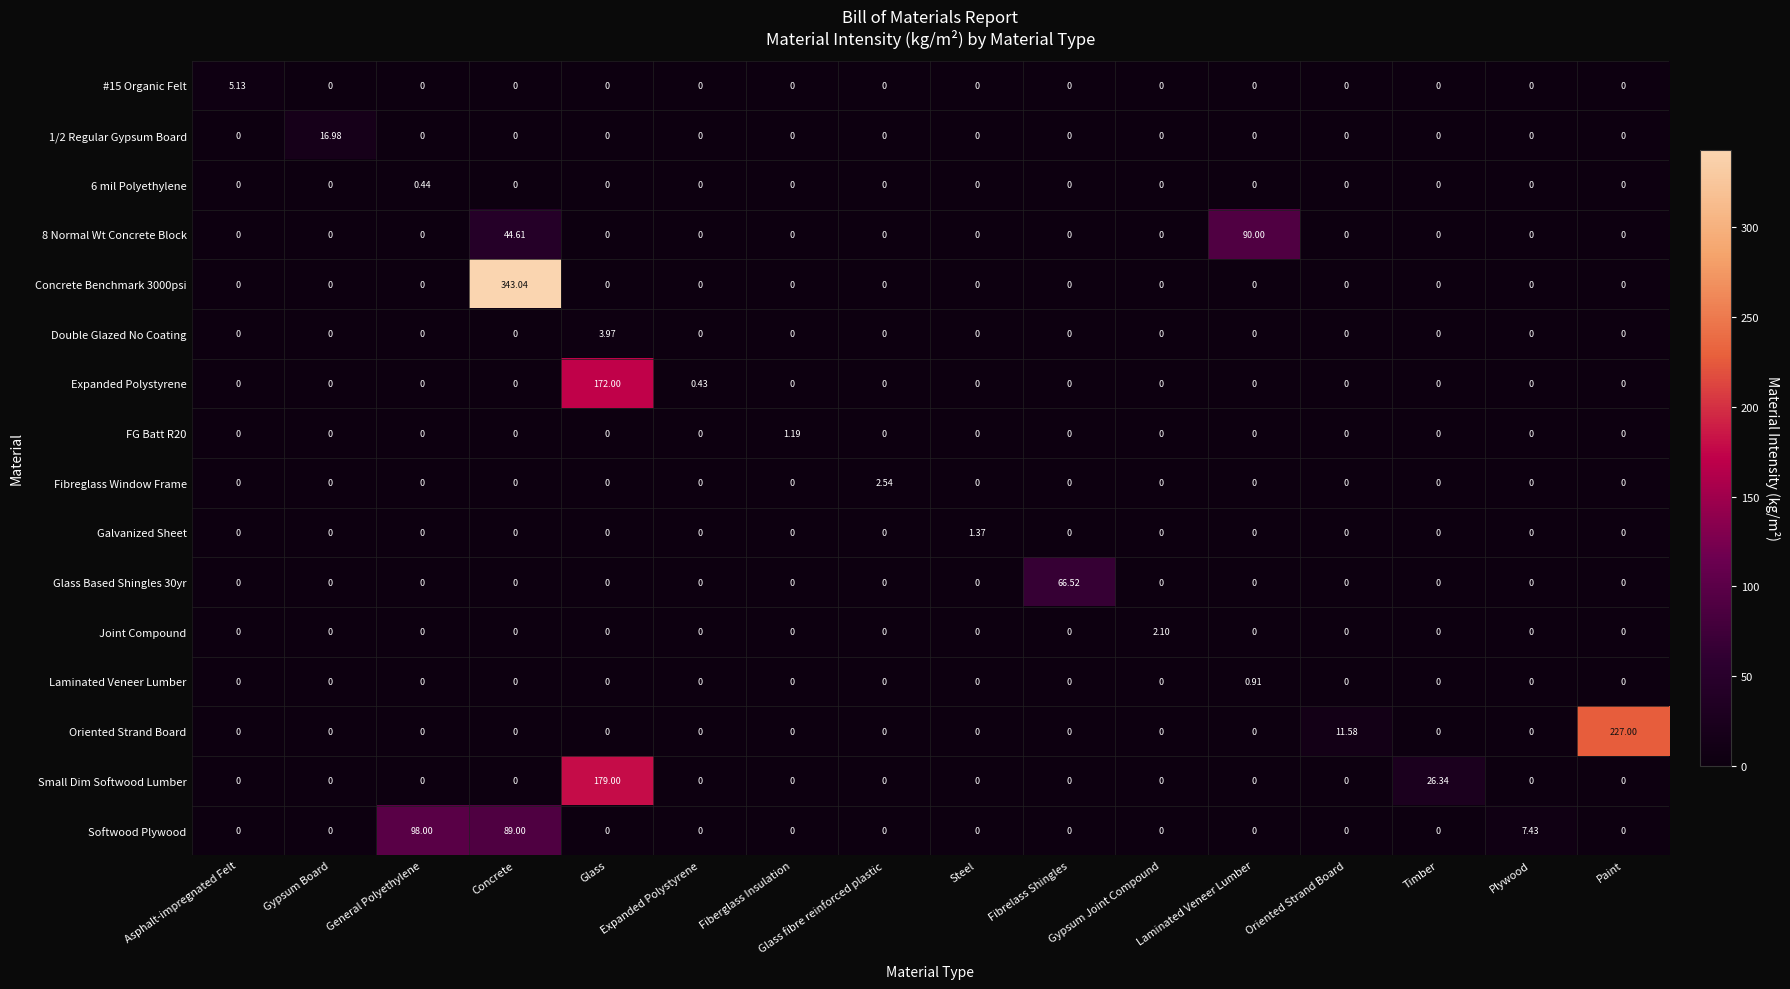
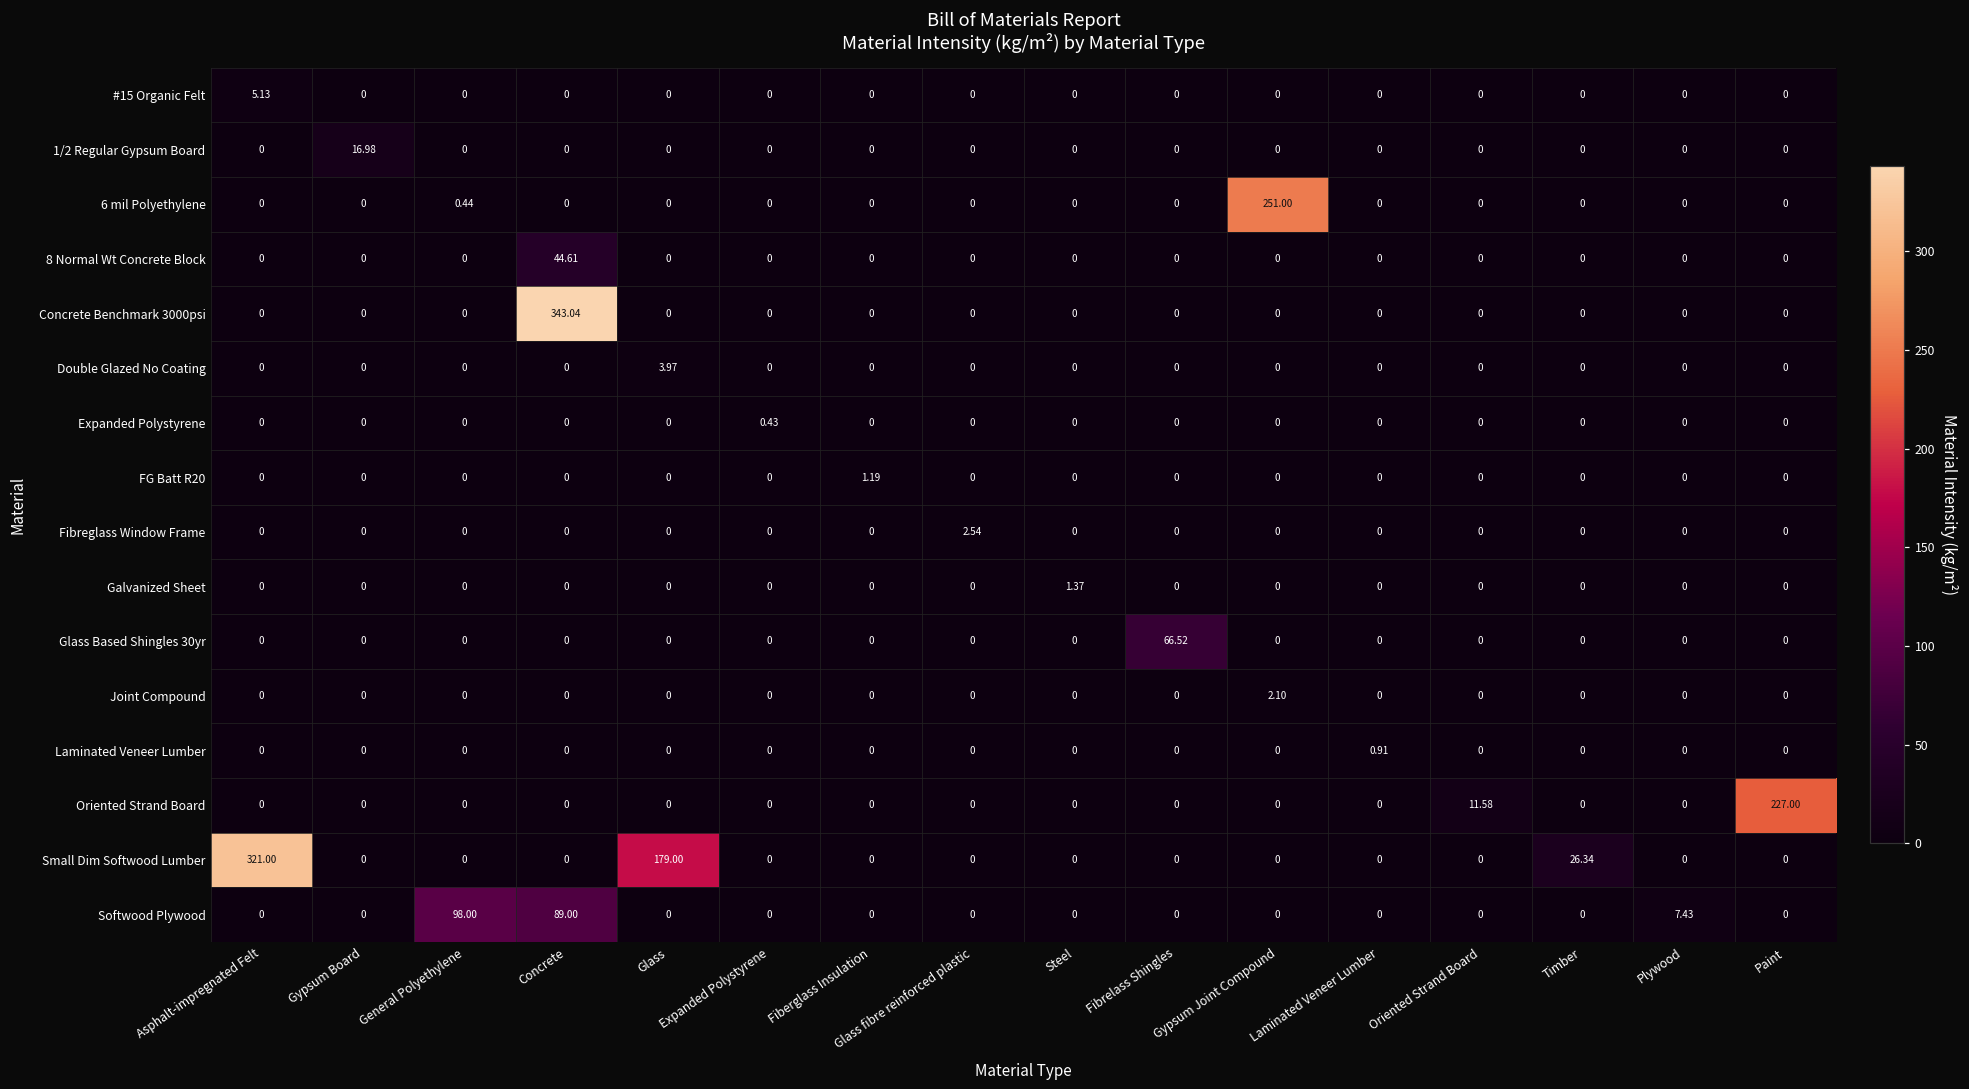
6 mil Polyethylene, Gypsum Joint Compound: 0 -> 251.00
8 Normal Wt Concrete Block, Laminated Veneer Lumber: 90.00 -> 0
Expanded Polystyrene, Glass: 172.00 -> 0
Small Dim Softwood Lumber, Asphalt-impregnated Felt: 0 -> 321.00
